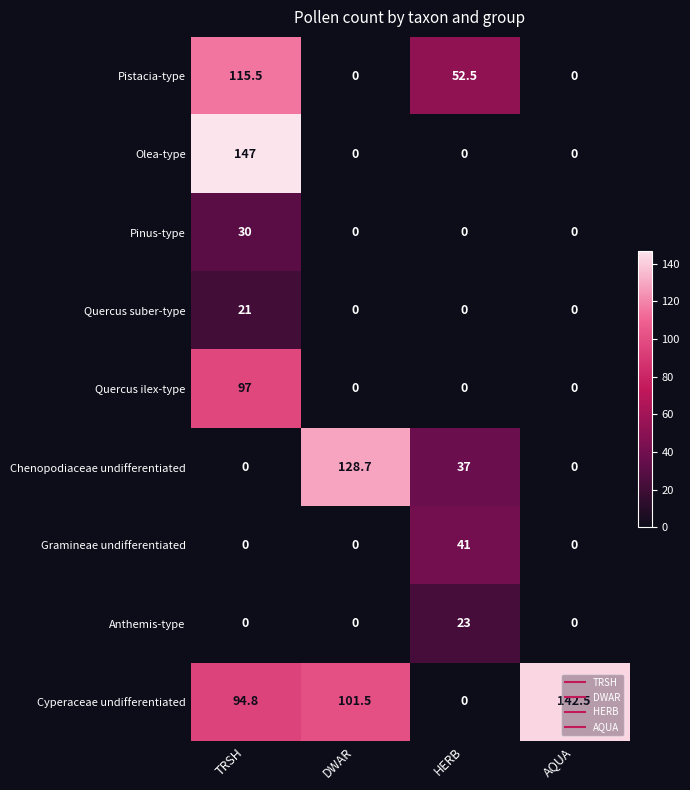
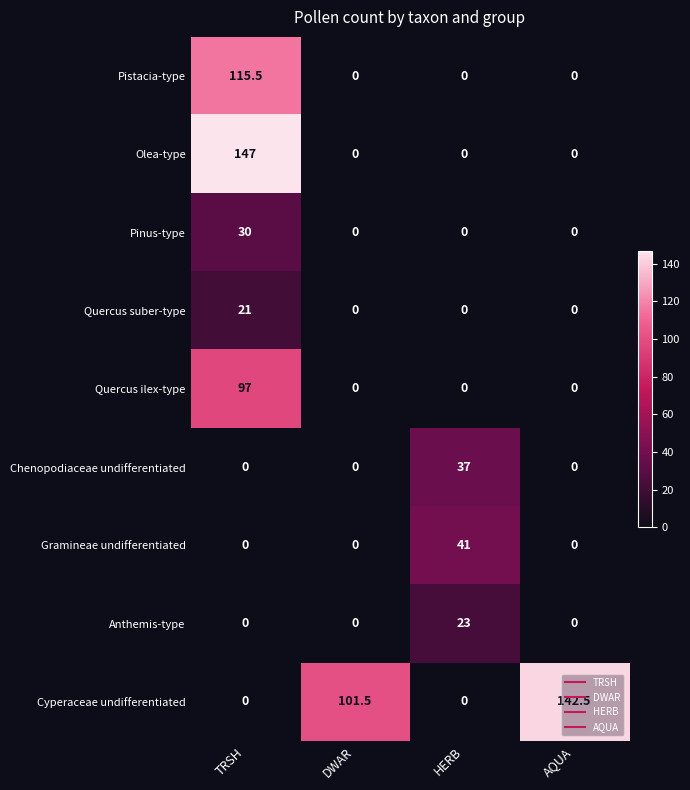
Pistacia-type, HERB: 52.5 -> 0
Chenopodiaceae undifferentiated, DWAR: 128.7 -> 0
Cyperaceae undifferentiated, TRSH: 94.8 -> 0
